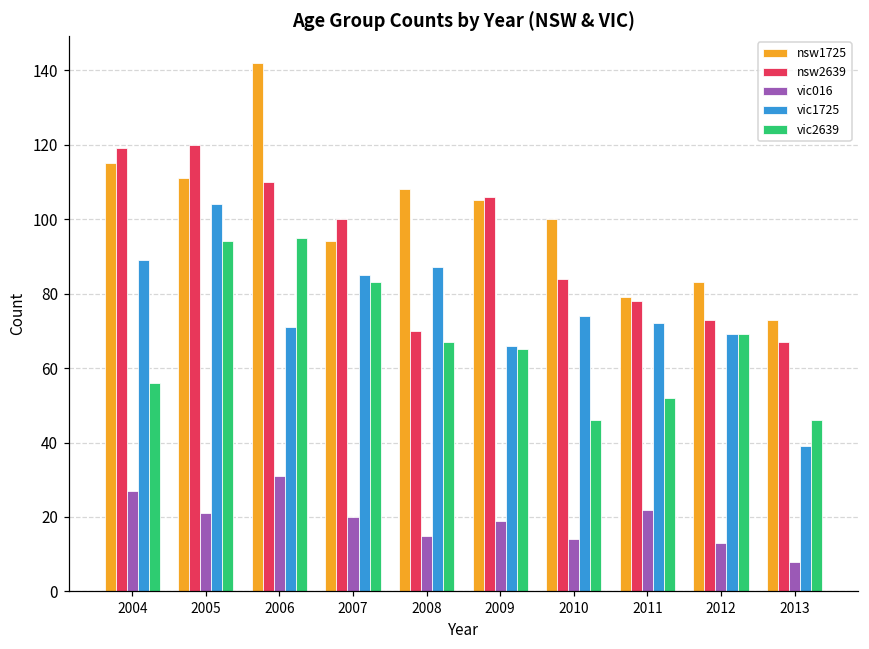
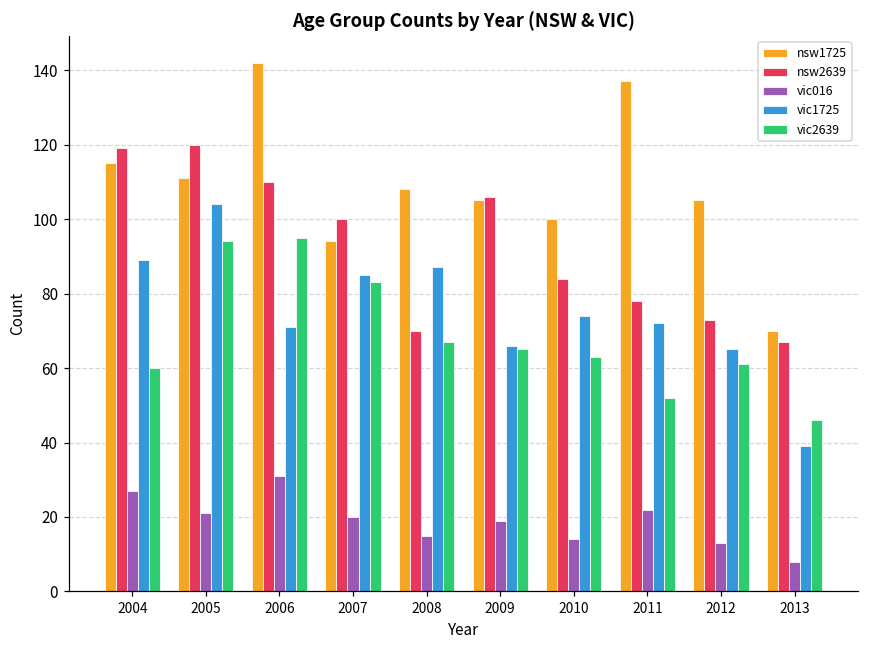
vic2639, 2004: 56 -> 60
vic2639, 2010: 46 -> 63
nsw1725, 2011: 79 -> 137
nsw1725, 2012: 83 -> 105
vic1725, 2012: 69 -> 65
vic2639, 2012: 69 -> 61
nsw1725, 2013: 73 -> 70
